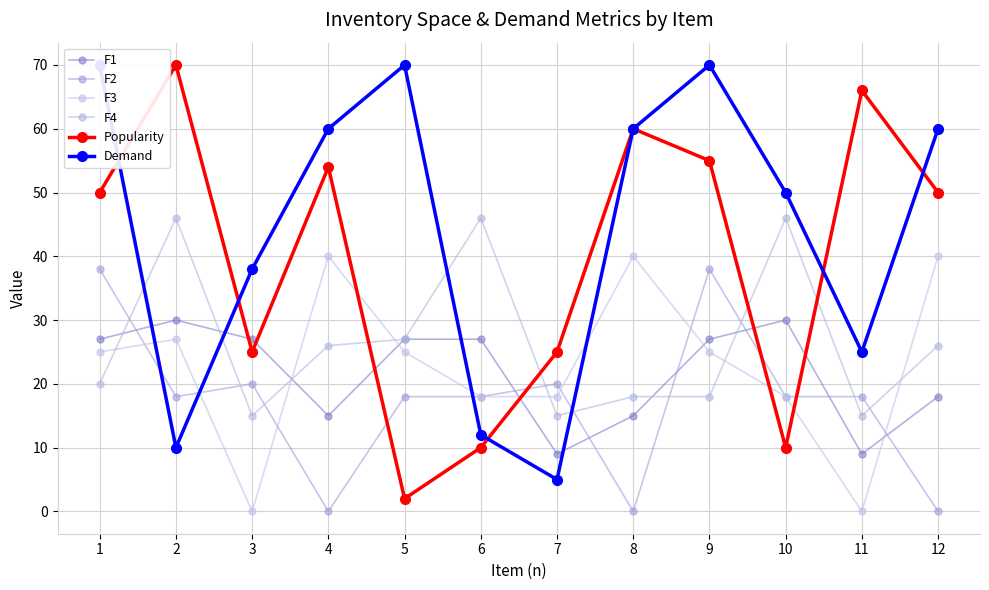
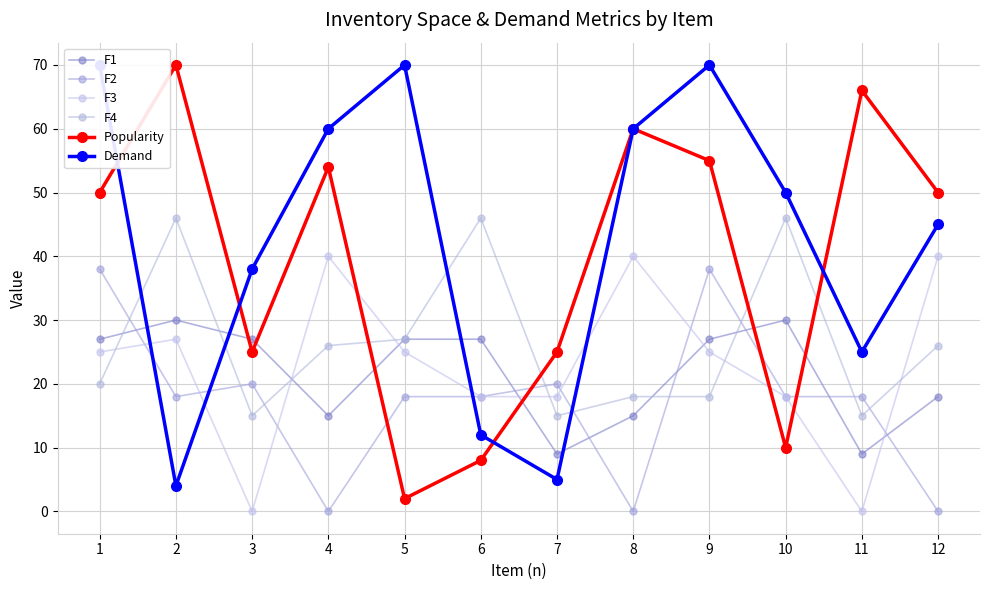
Demand, 2: 10 -> 4
Popularity, 6: 10 -> 8
Demand, 12: 60 -> 45
